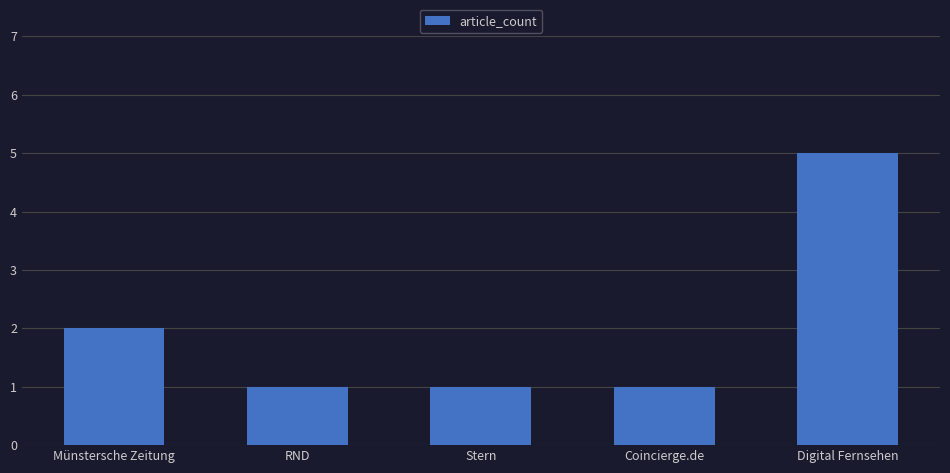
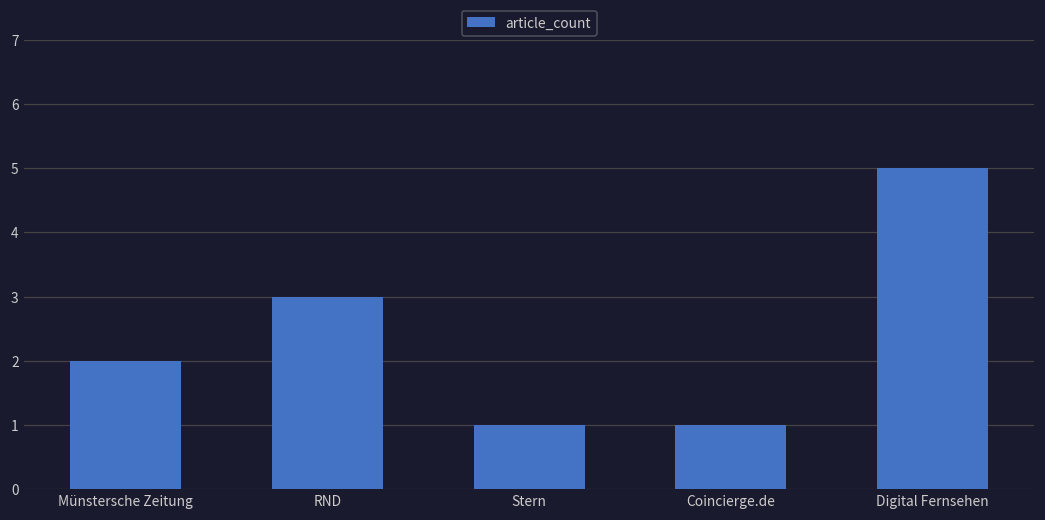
RND: 1 -> 3
